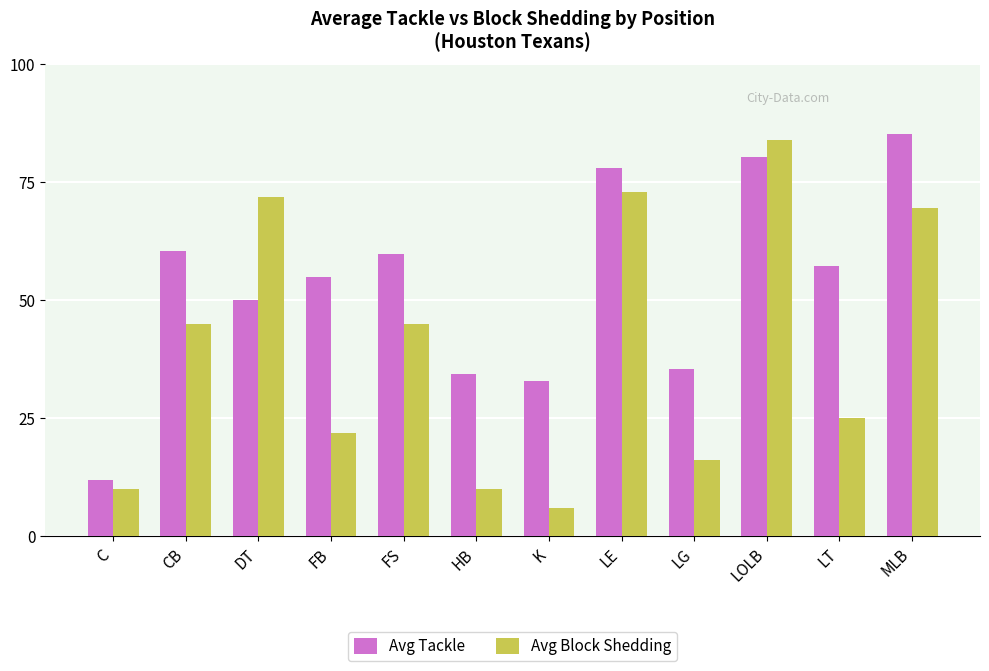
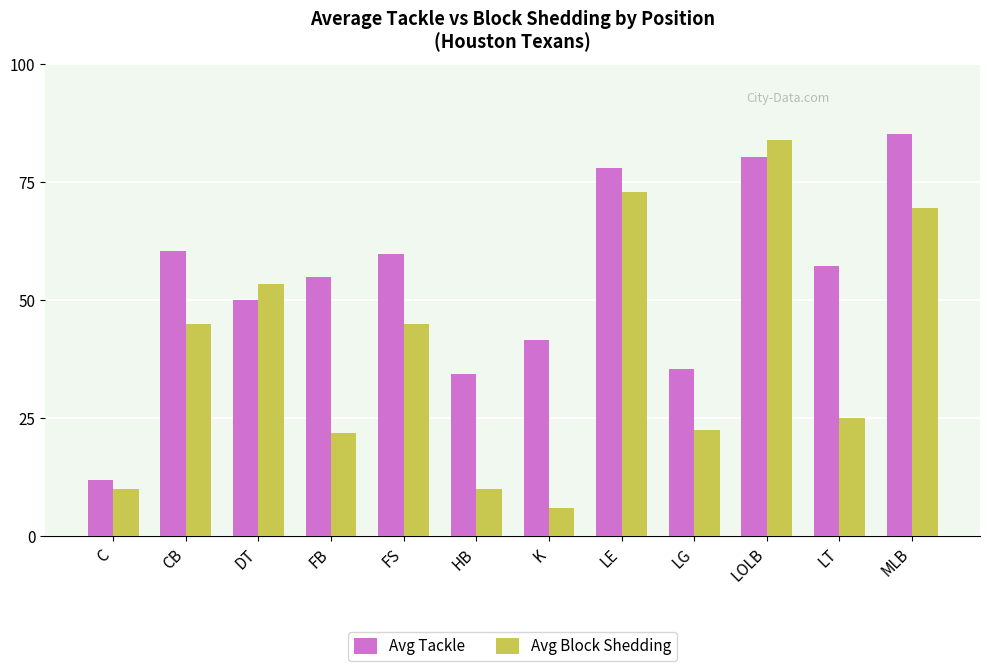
Avg Block Shedding, DT: 72 -> 54
Avg Tackle, K: 33 -> 42
Avg Block Shedding, LG: 16 -> 23
